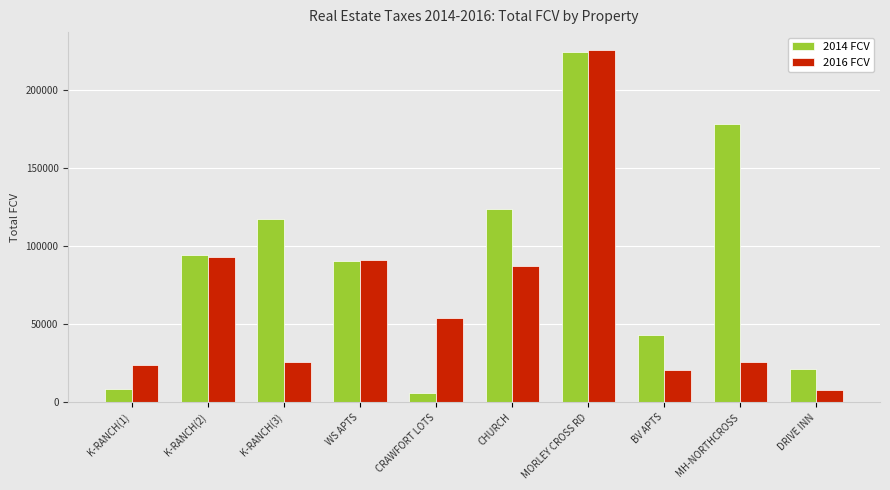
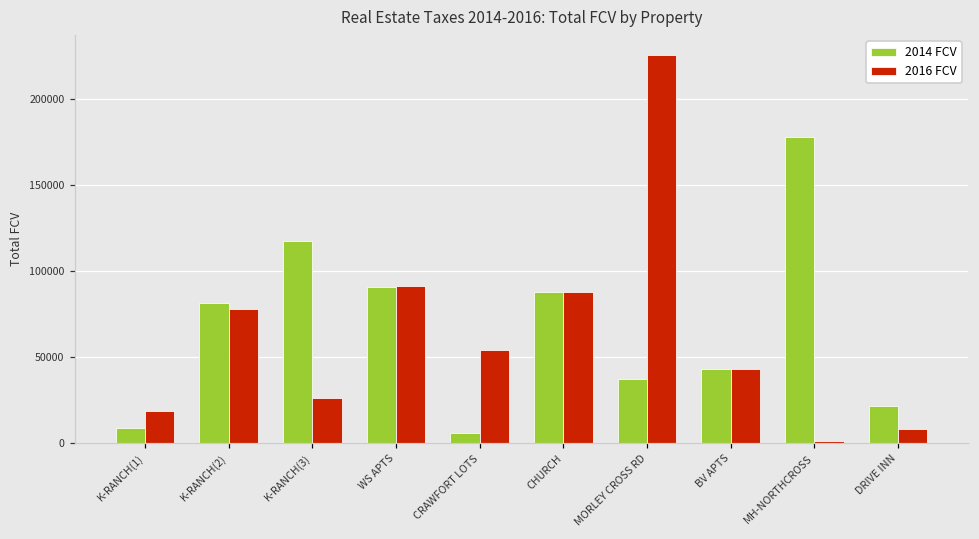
2016 FCV, K-RANCH(1): 24000 -> 18000
2014 FCV, K-RANCH(2): 94000 -> 81000
2016 FCV, K-RANCH(2): 93000 -> 78000
2014 FCV, CHURCH: 124000 -> 87000
2014 FCV, MORLEY CROSS RD: 224000 -> 37000
2016 FCV, BV APTS: 21000 -> 43000
2016 FCV, MH-NORTHCROSS: 26000 -> 1000
